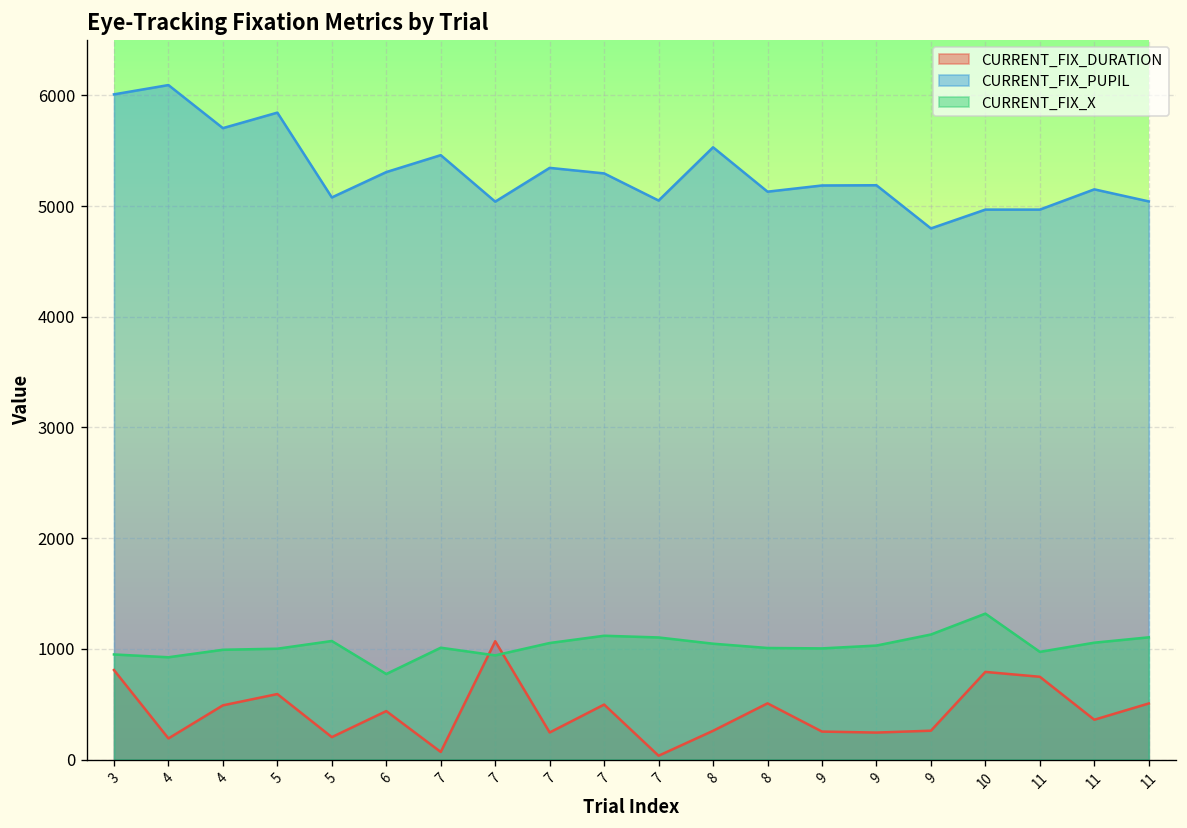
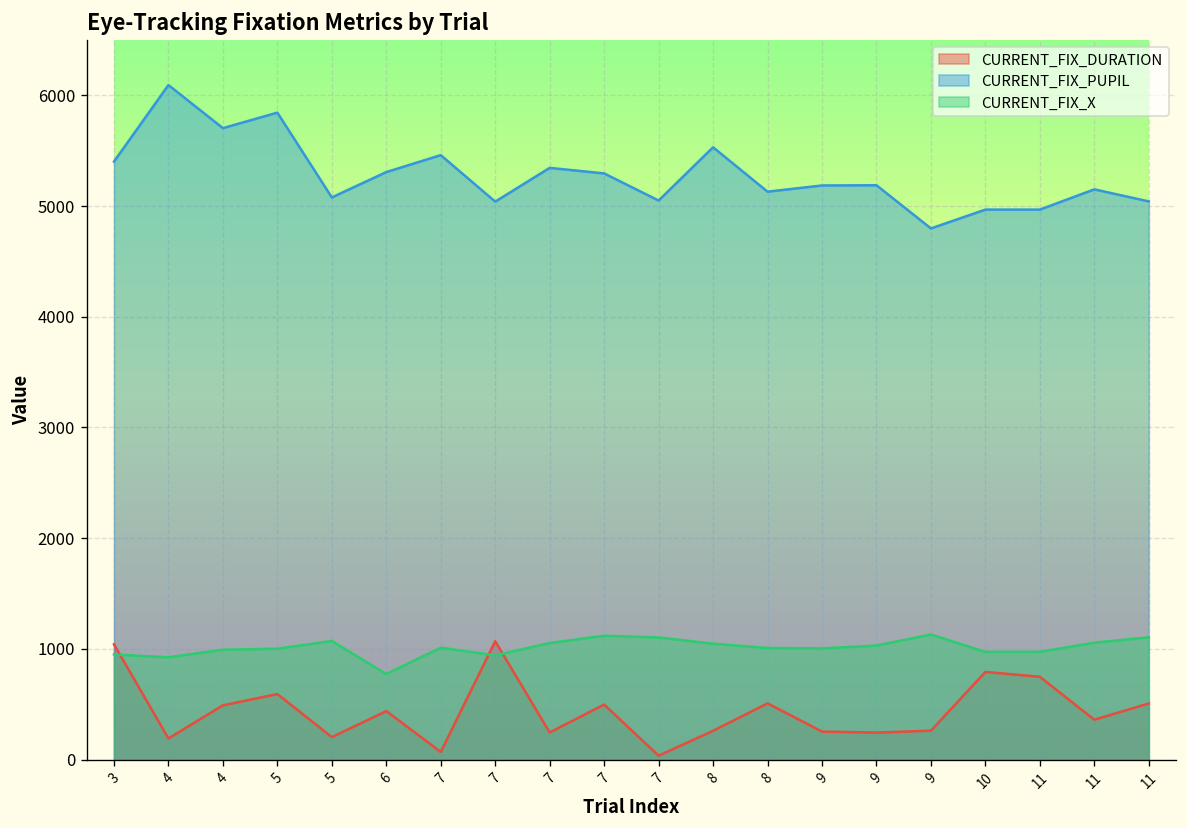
CURRENT_FIX_DURATION, 3: 800 -> 1000
CURRENT_FIX_PUPIL, 3: 6000 -> 5400
CURRENT_FIX_X, 10: 1300 -> 1000
